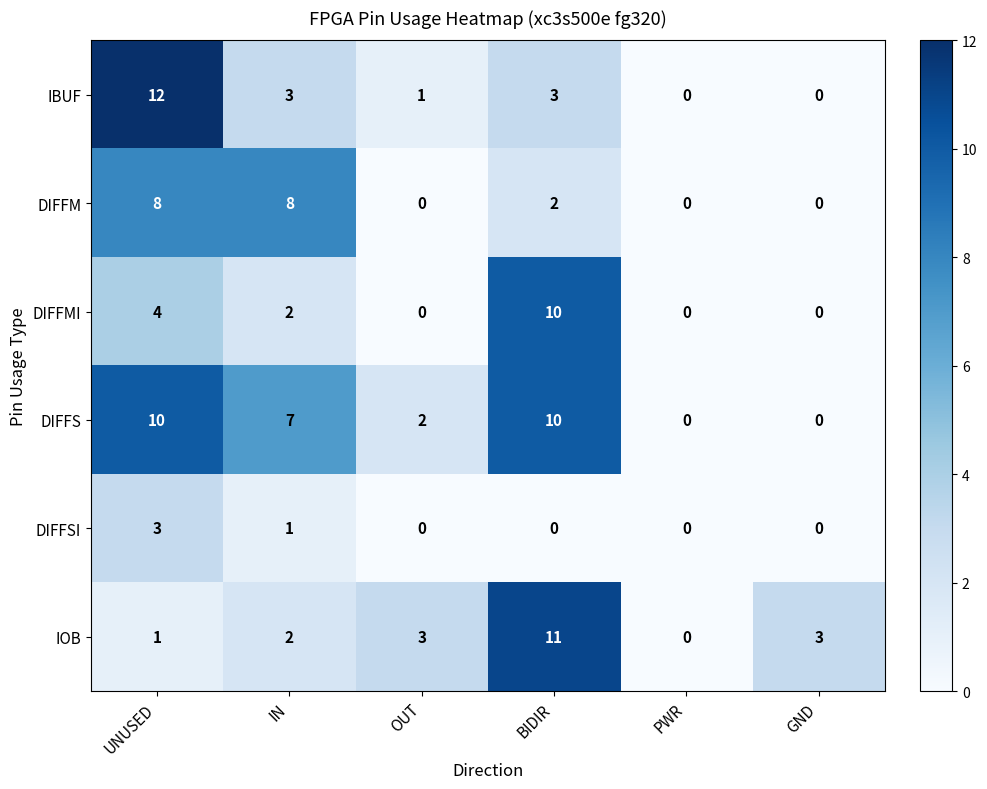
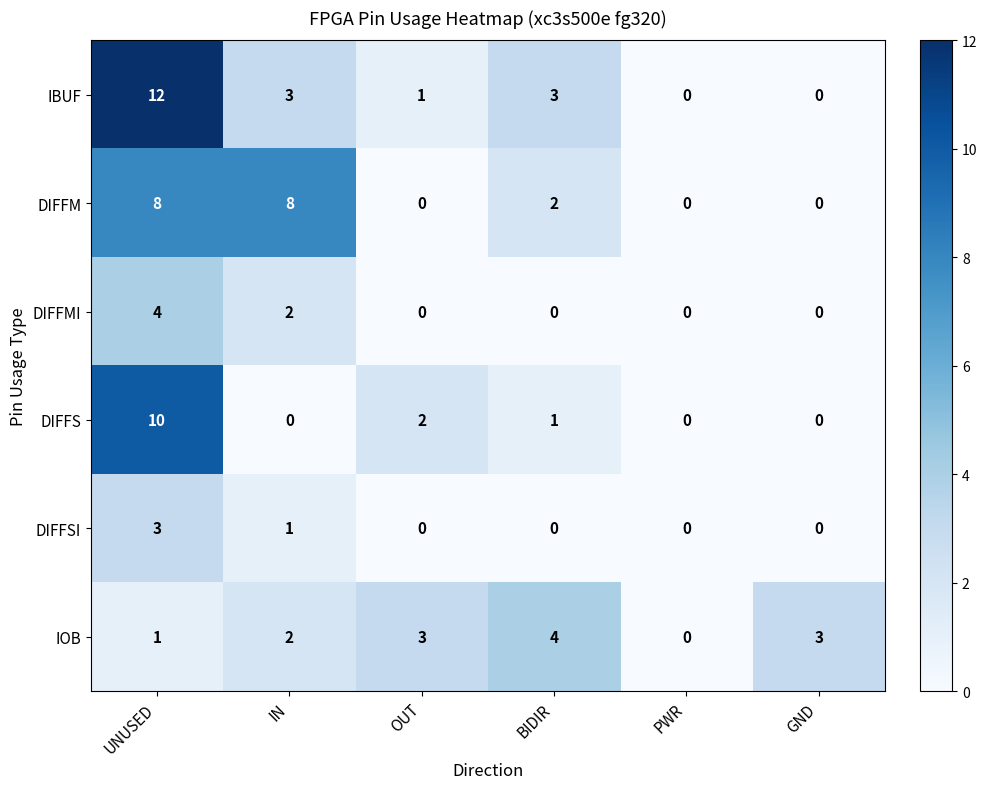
DIFFMI, BIDIR: 10 -> 0
DIFFS, IN: 7 -> 0
DIFFS, BIDIR: 10 -> 1
IOB, BIDIR: 11 -> 4
